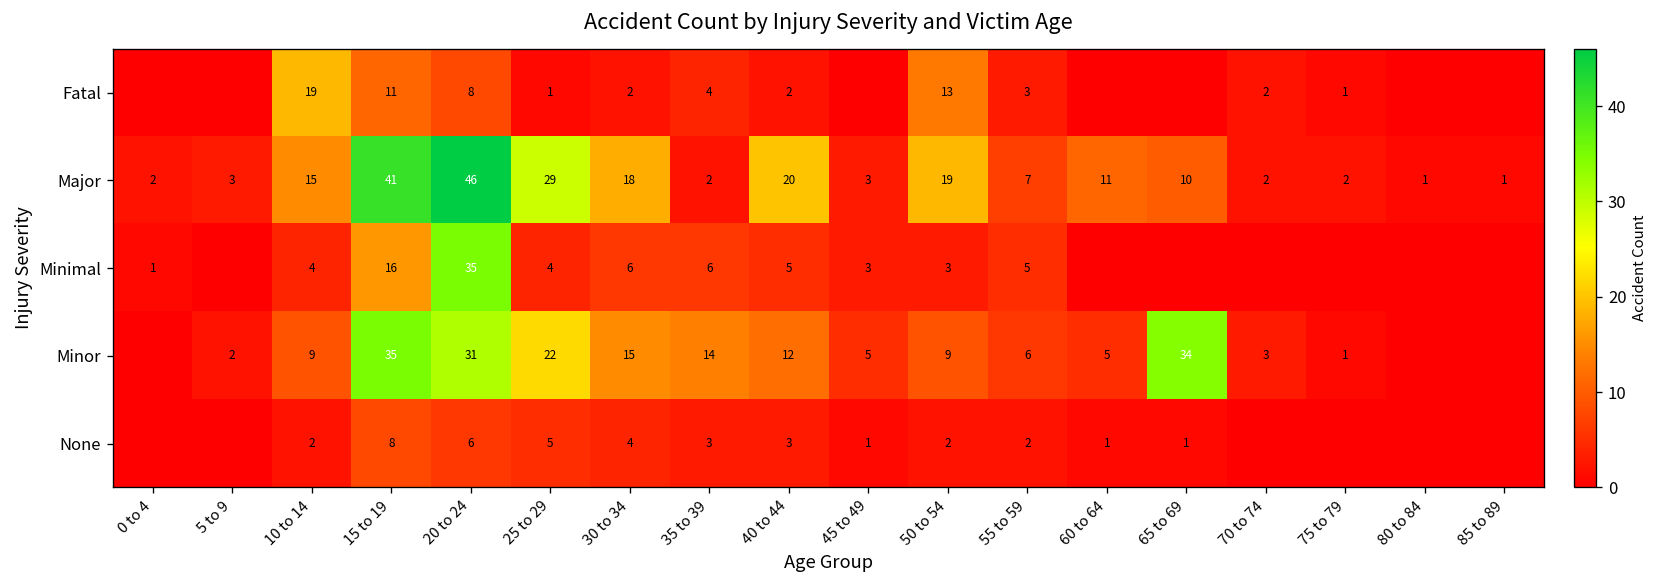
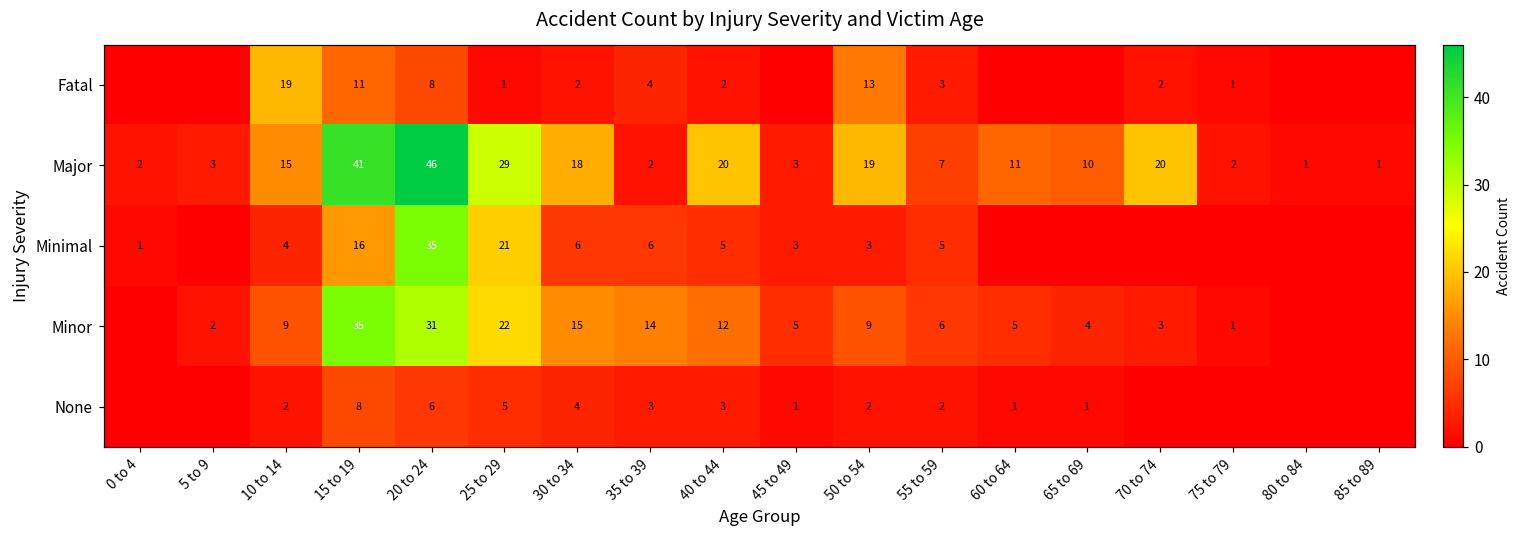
Major, 70 to 74: 2 -> 20
Minimal, 25 to 29: 4 -> 21
Minor, 65 to 69: 34 -> 4
